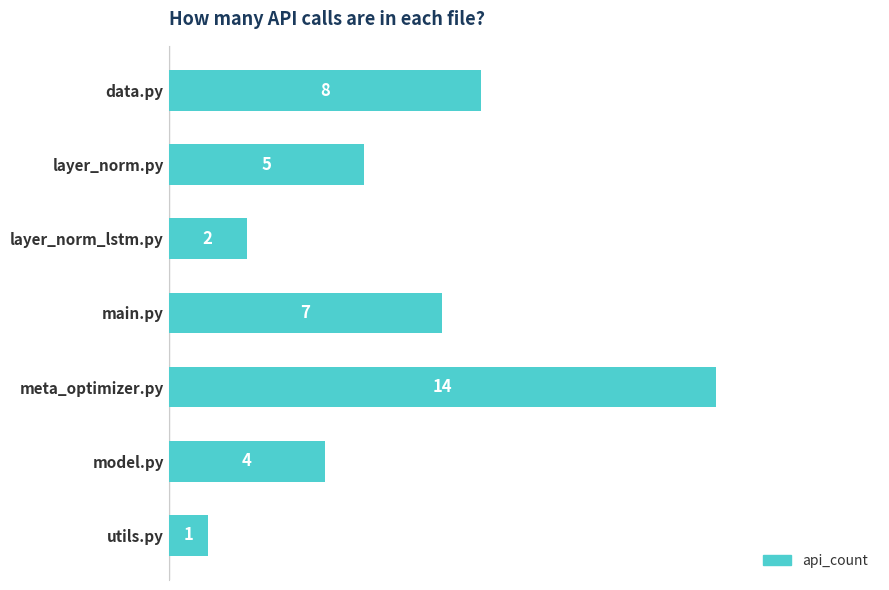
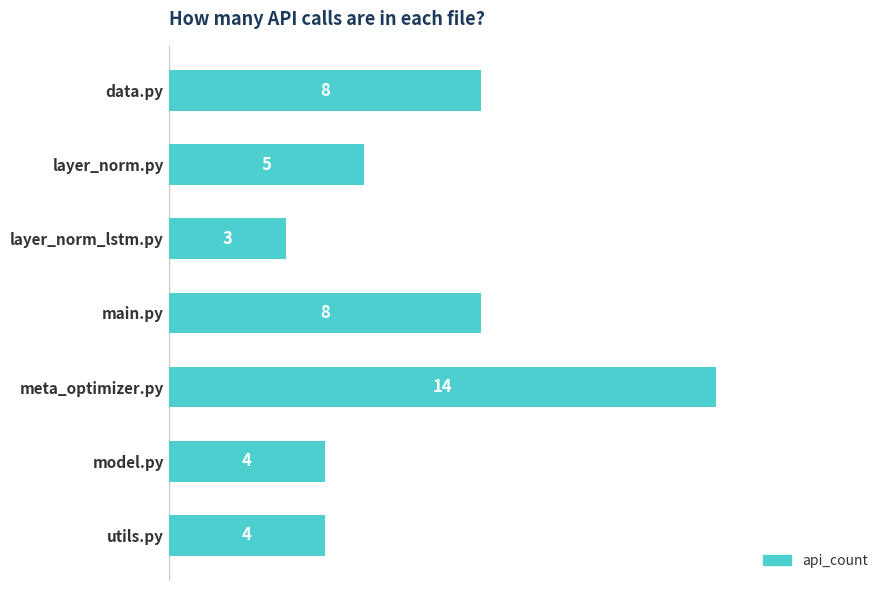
layer_norm_lstm.py: 2 -> 3
main.py: 7 -> 8
utils.py: 1 -> 4
